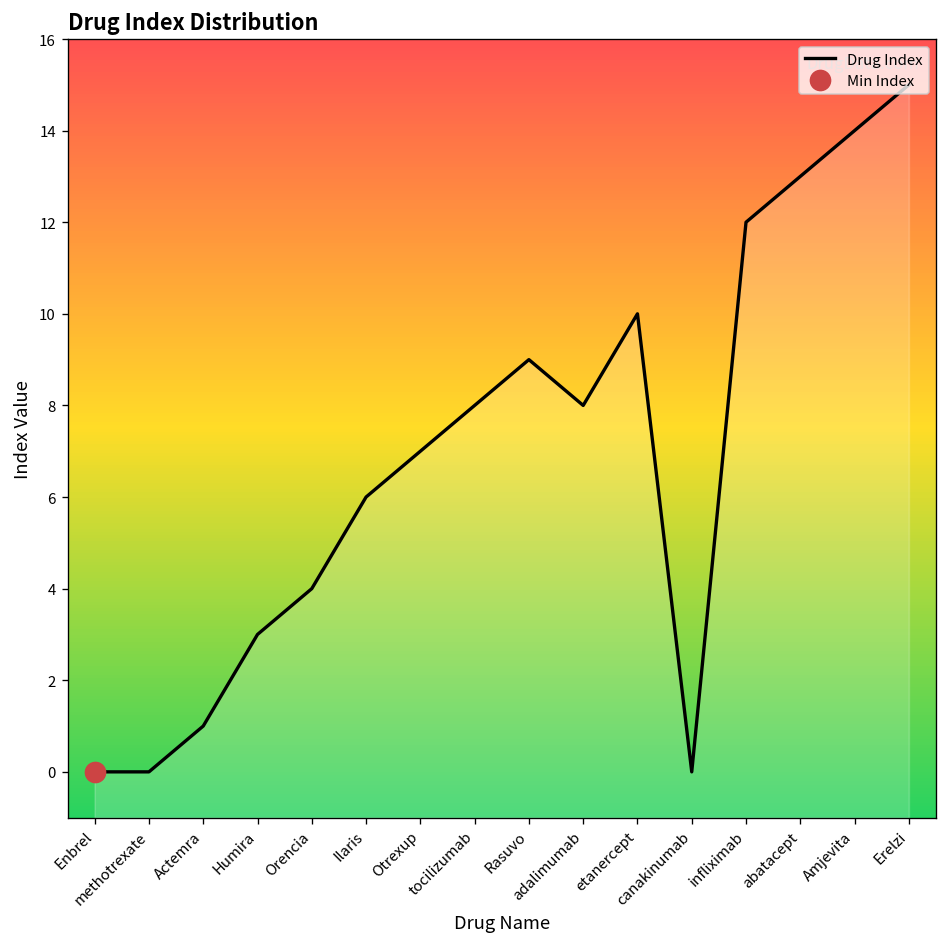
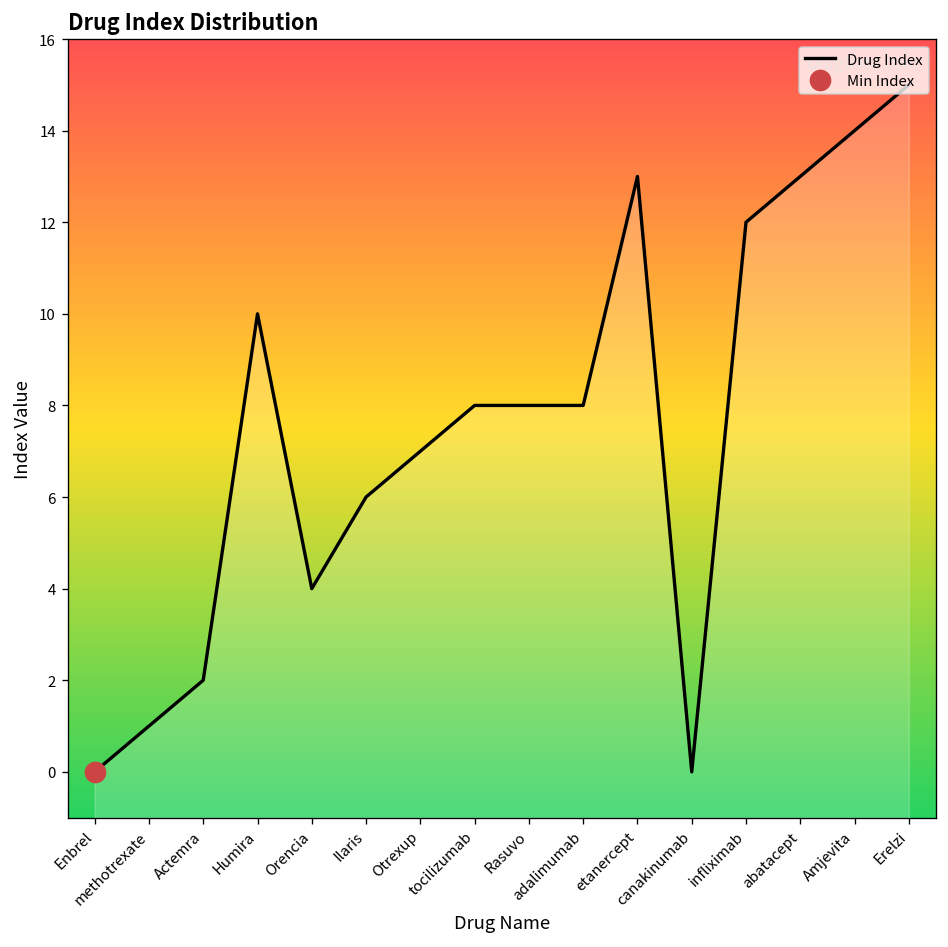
Drug Index, methotrexate: 0 -> 1
Drug Index, Actemra: 1 -> 2
Drug Index, Humira: 3 -> 10
Drug Index, Rasuvo: 9 -> 8
Drug Index, etanercept: 10 -> 13
